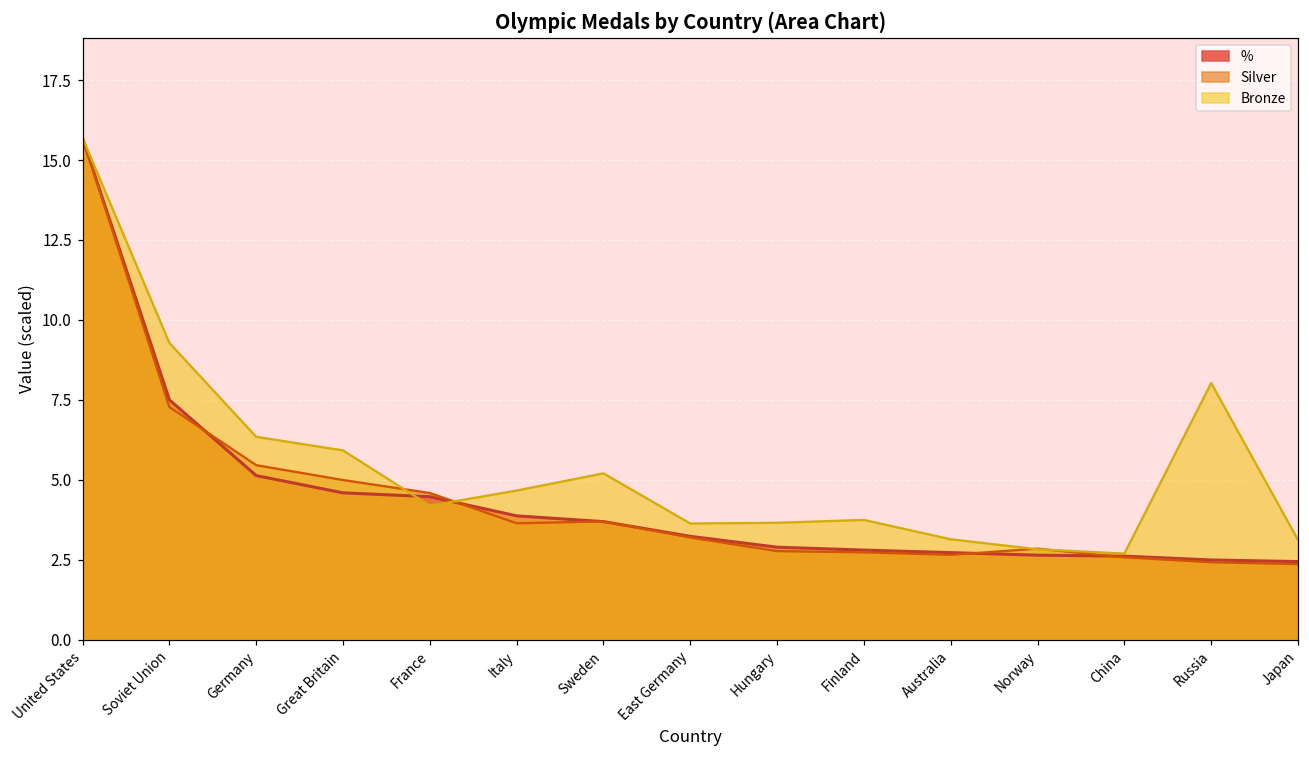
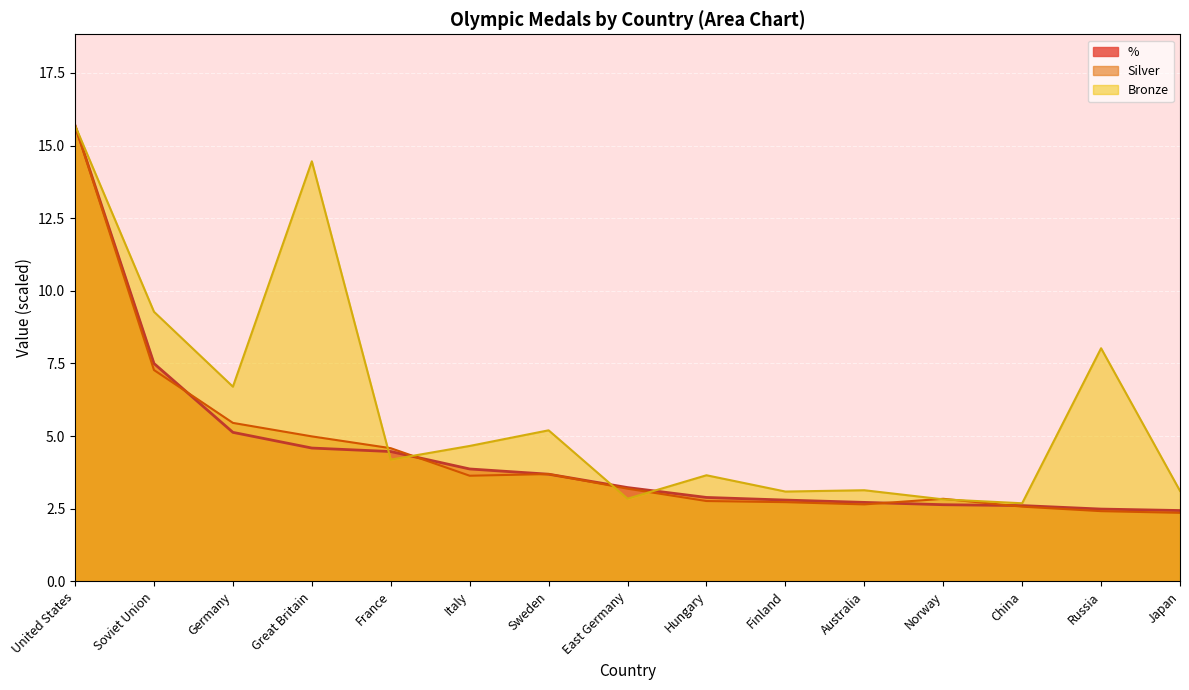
Bronze, Germany: 6.3 -> 6.7
Bronze, Great Britain: 5.9 -> 14.5
Bronze, East Germany: 3.6 -> 2.8
Bronze, Finland: 3.7 -> 3.1
